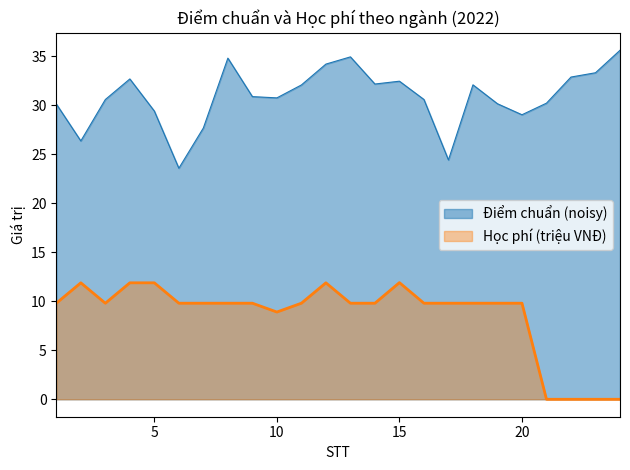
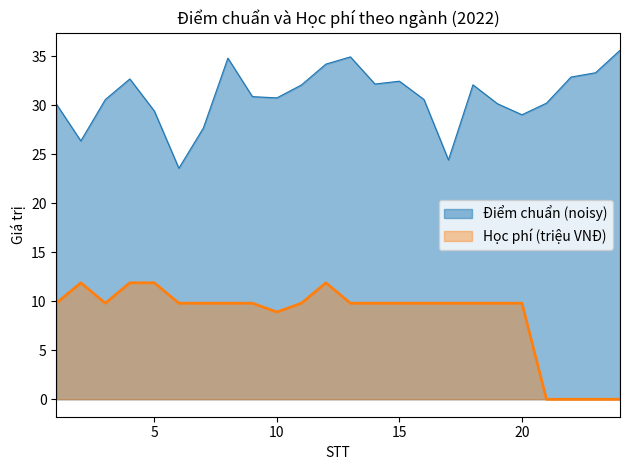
Học phí (triệu VNĐ), 15: 12 -> 10
